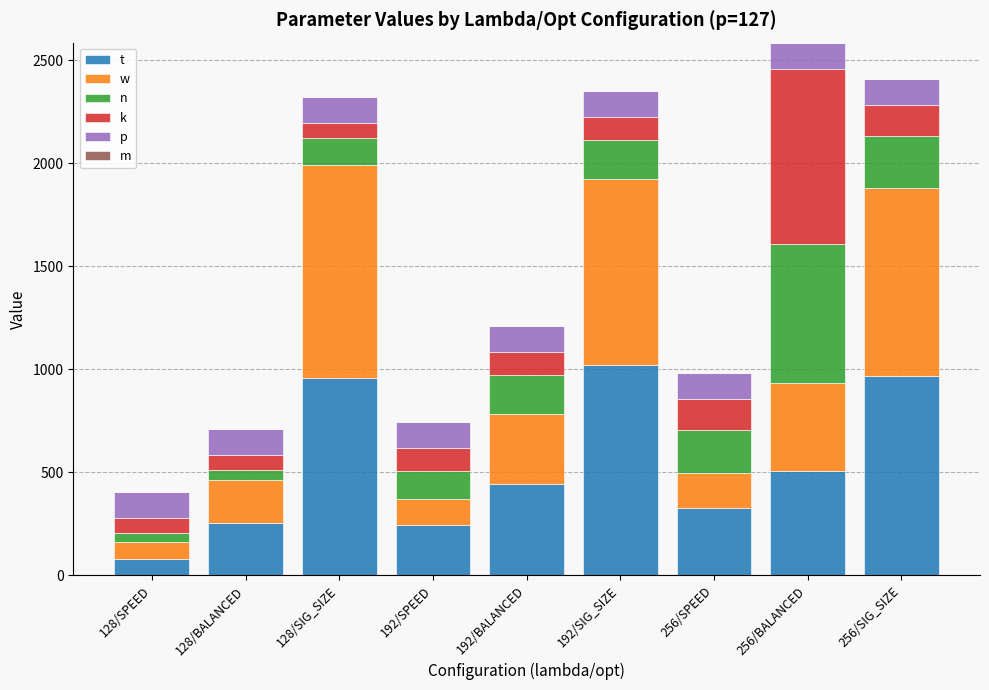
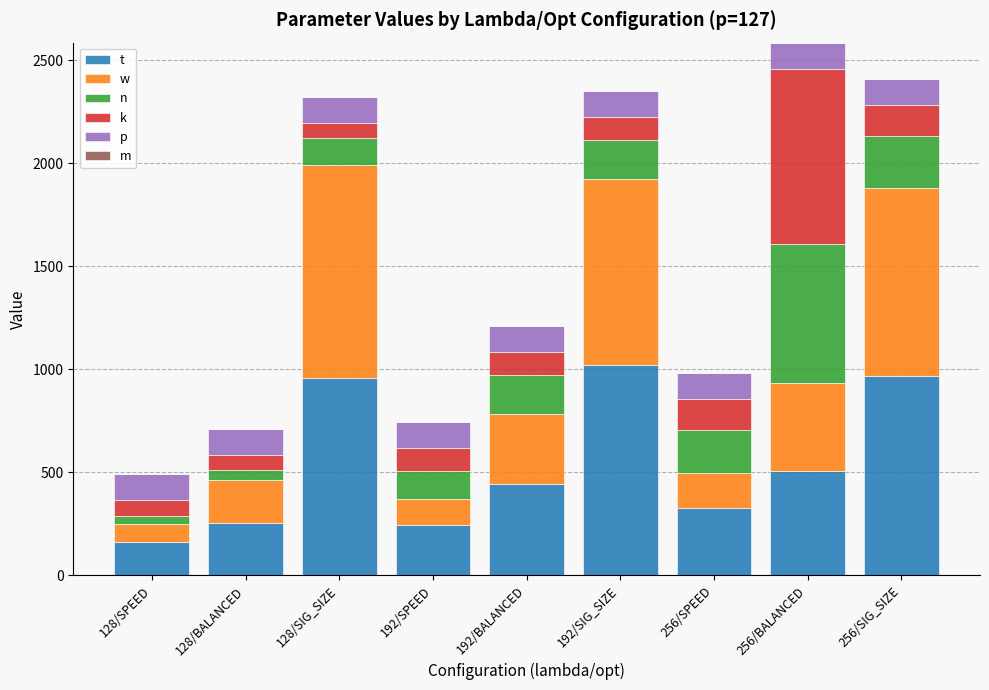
t, 128/SPEED: 80 -> 160
